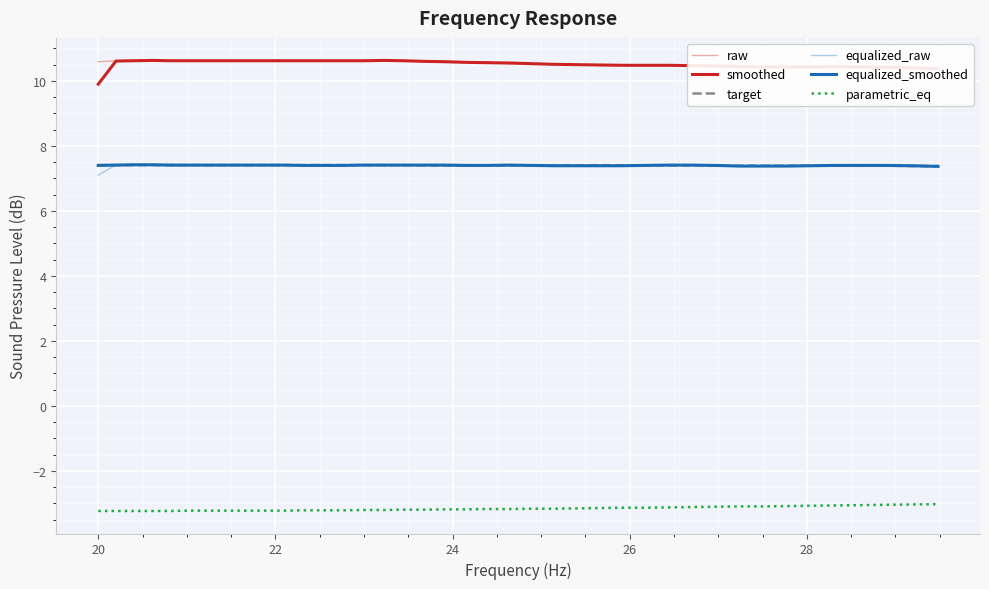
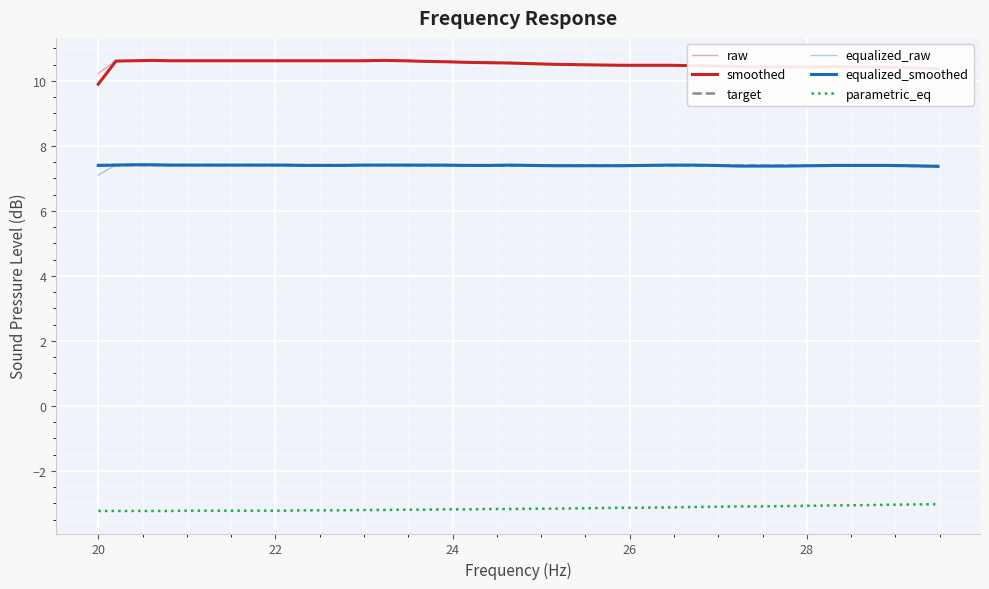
raw, 20: 10.6 -> 10.2
